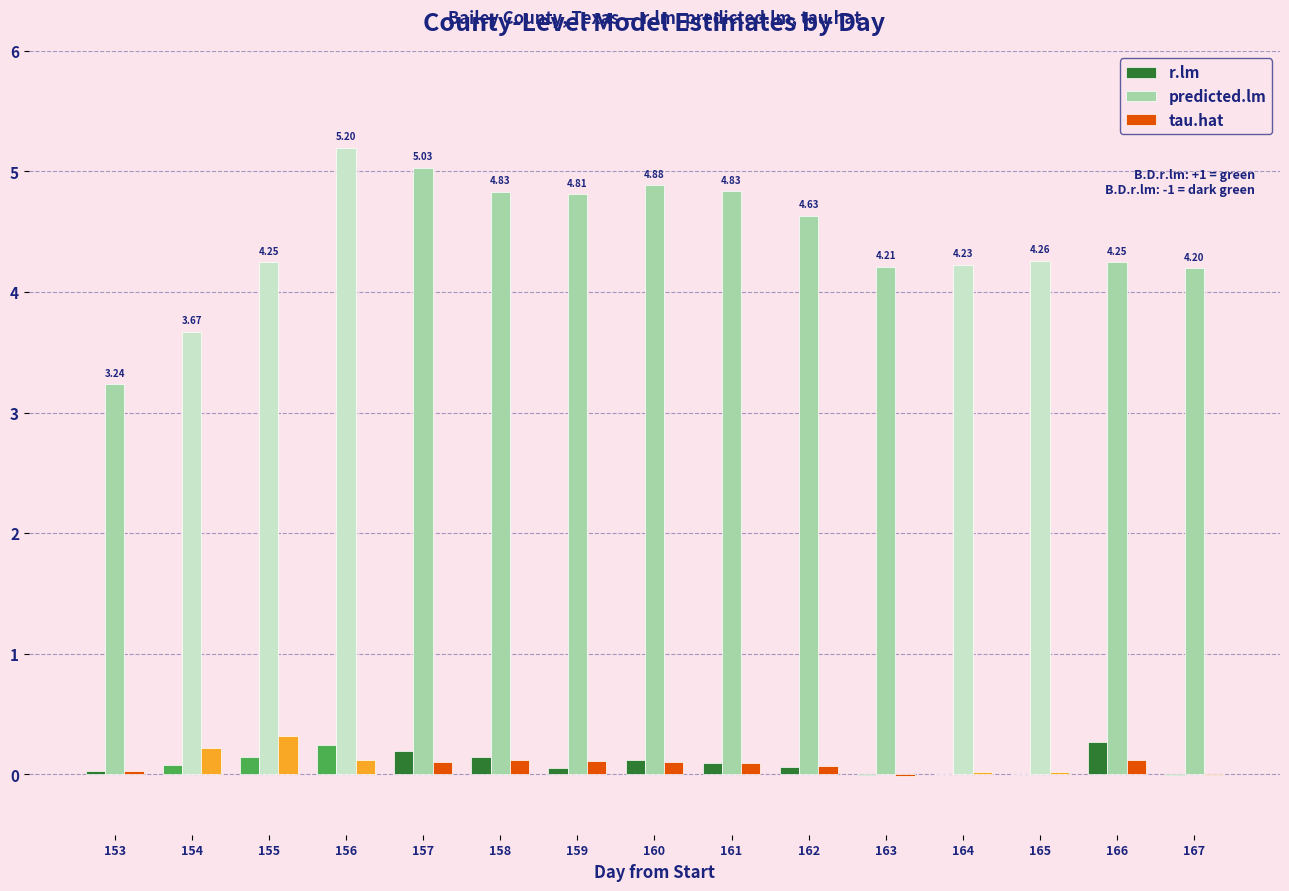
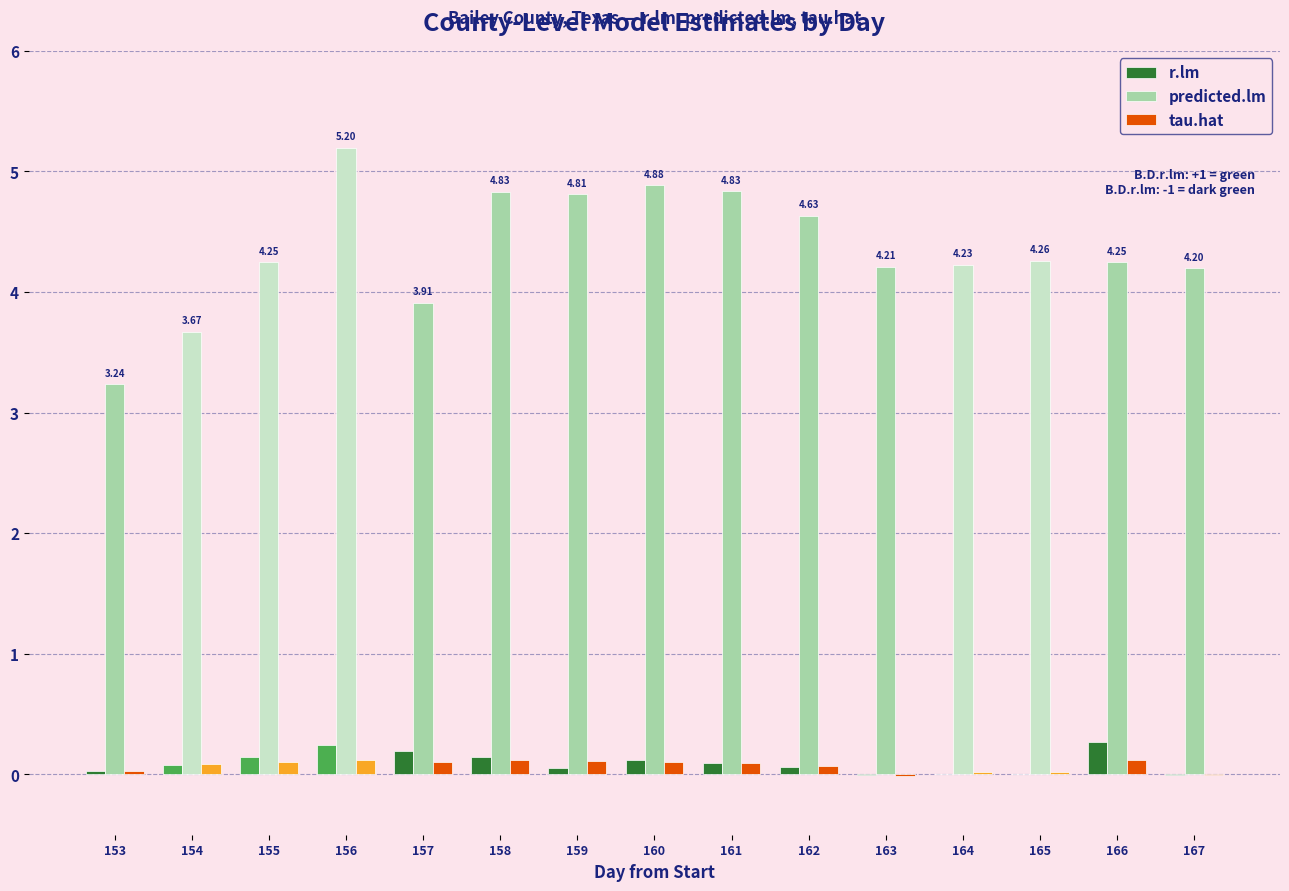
tau.hat, 154: 0.22 -> 0.08
tau.hat, 155: 0.32 -> 0.10
predicted.lm, 157: 5.03 -> 3.91
